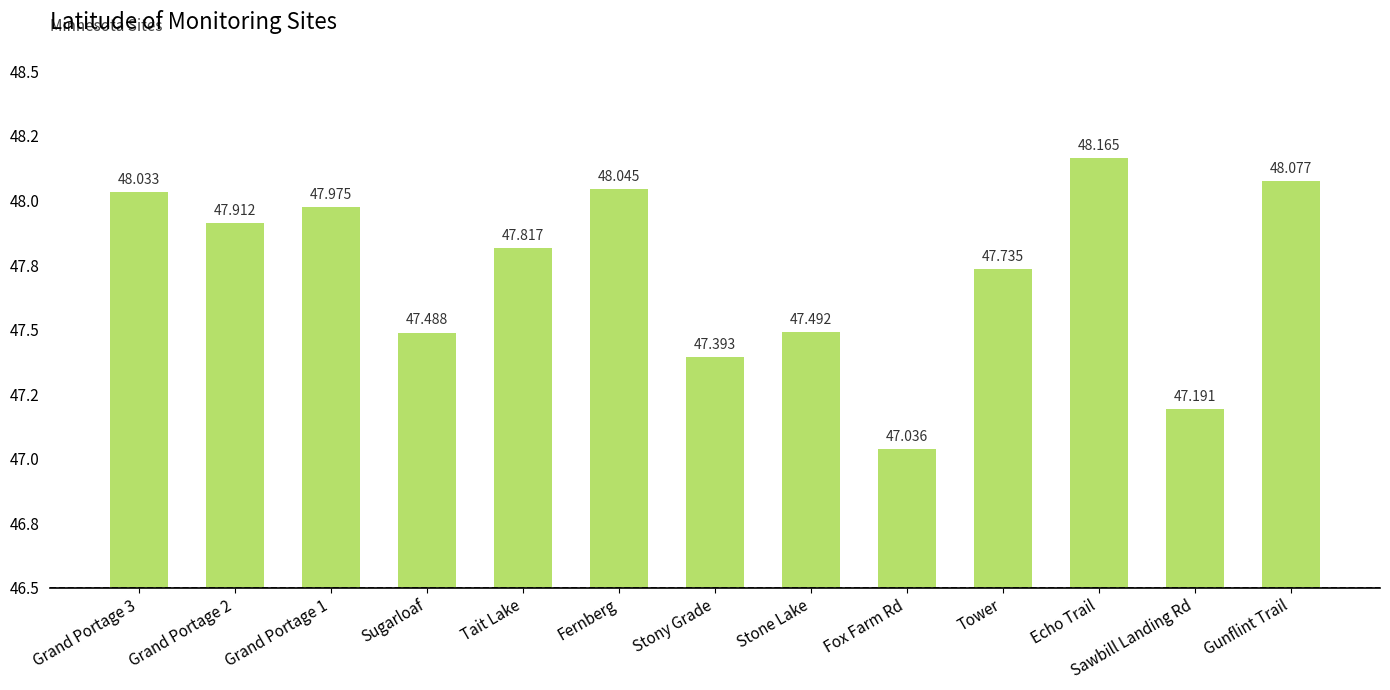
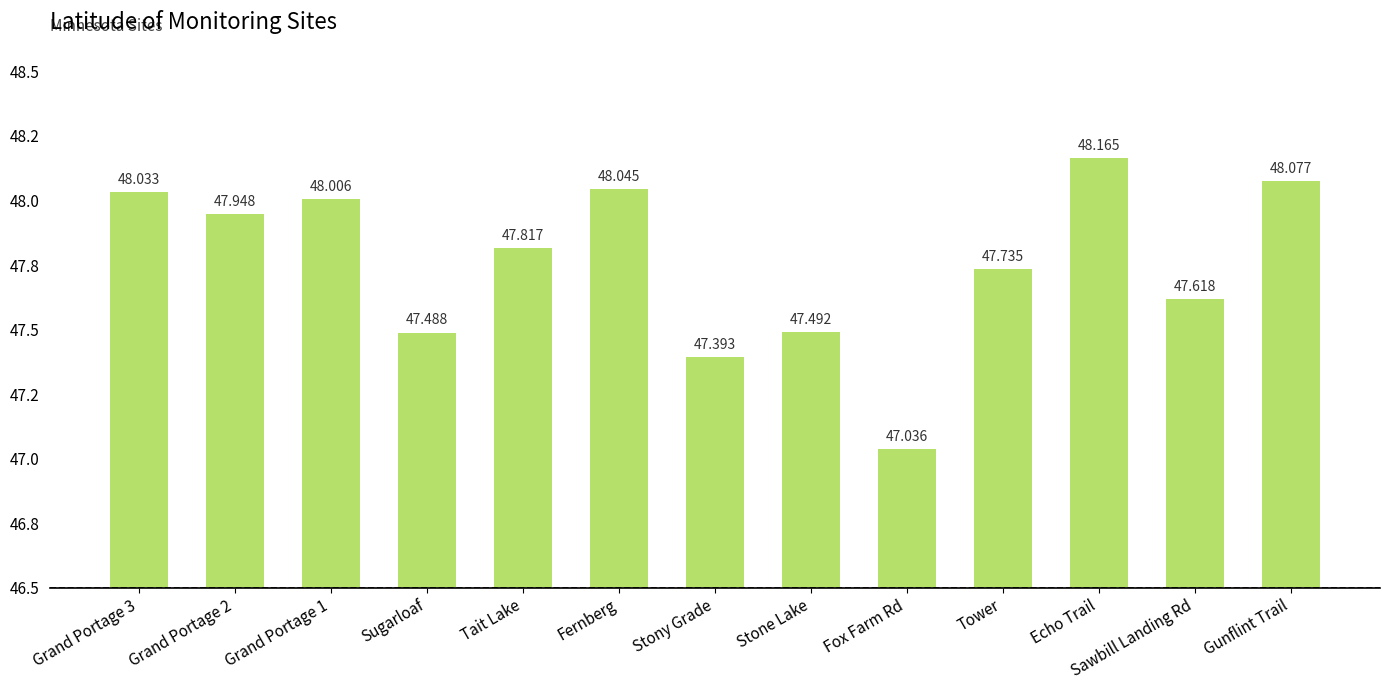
Grand Portage 2: 47.912 -> 47.948
Grand Portage 1: 47.975 -> 48.006
Sawbill Landing Rd: 47.191 -> 47.618
